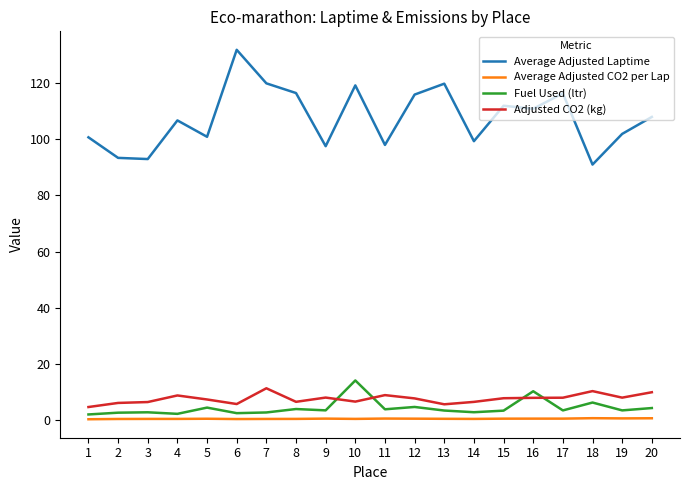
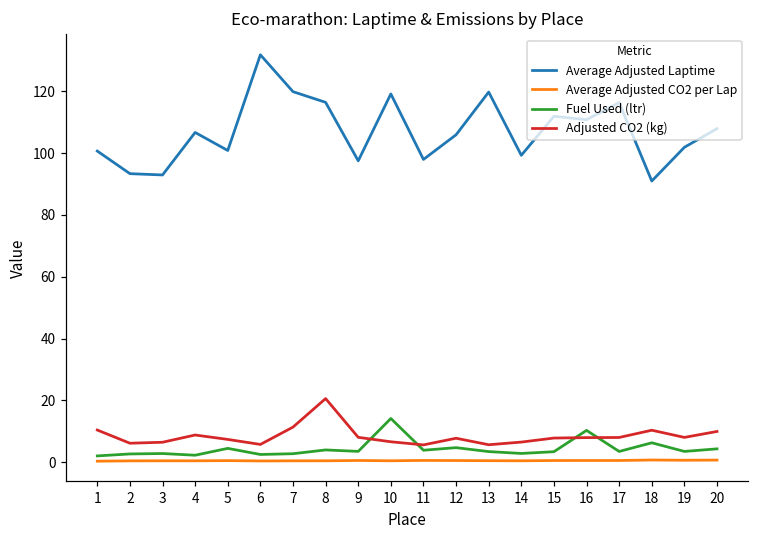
Adjusted CO2 (kg), 1: 5 -> 10
Adjusted CO2 (kg), 8: 7 -> 21
Adjusted CO2 (kg), 11: 9 -> 6
Average Adjusted Laptime, 12: 116 -> 106
